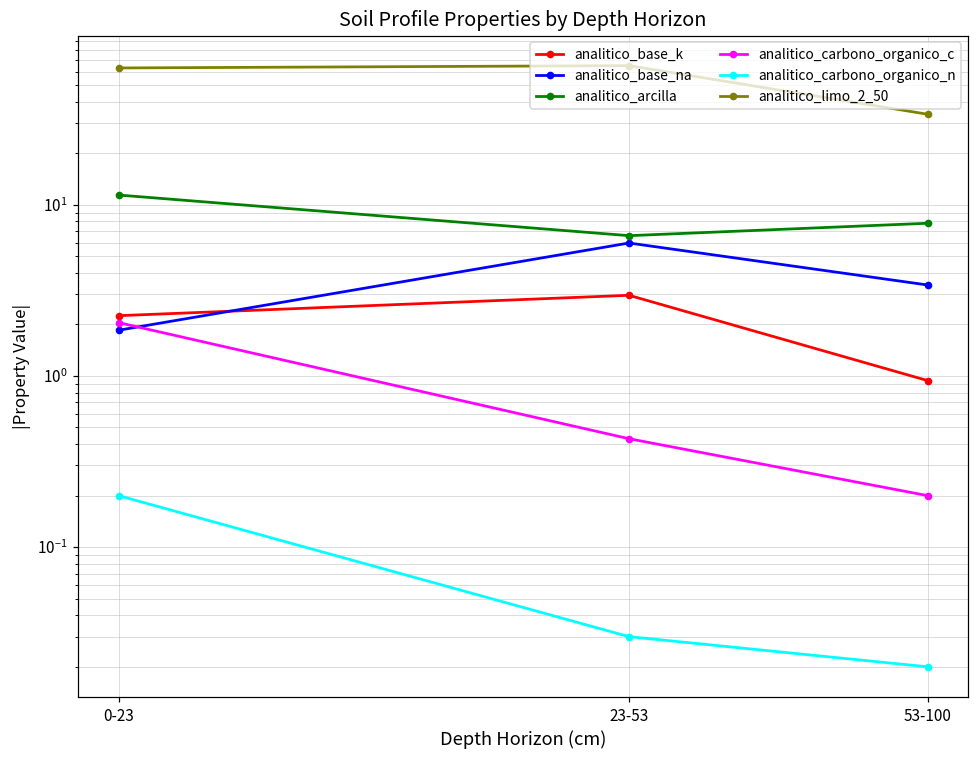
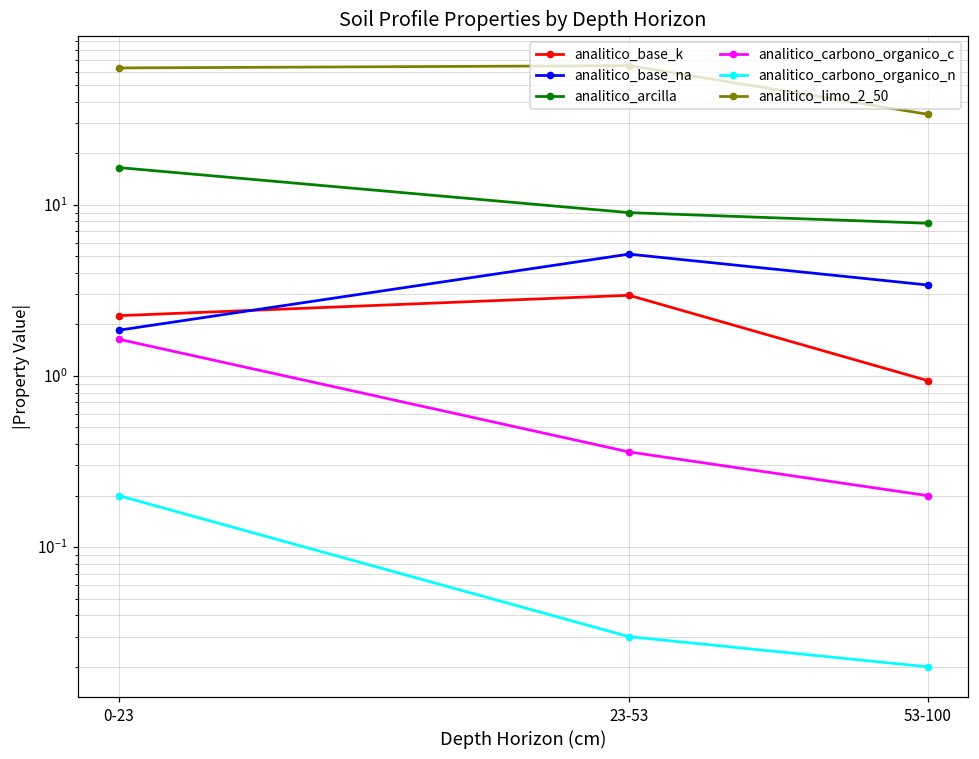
analitico_arcilla, 0-23: 11 -> 17
analitico_carbono_organico_c, 0-23: 2.1 -> 1.6
analitico_base_na, 23-53: 6.0 -> 5.2
analitico_arcilla, 23-53: 6.6 -> 9
analitico_carbono_organico_c, 23-53: 0.43 -> 0.36
